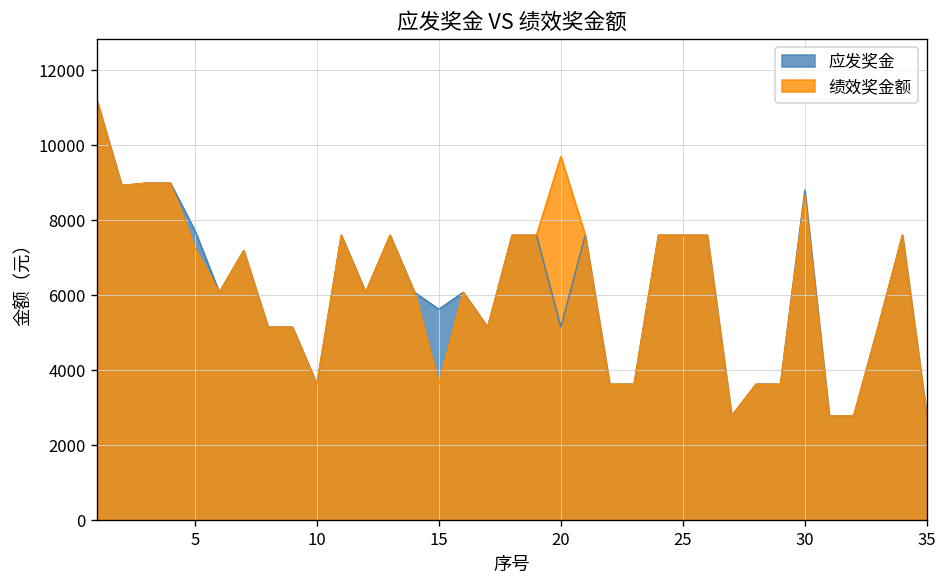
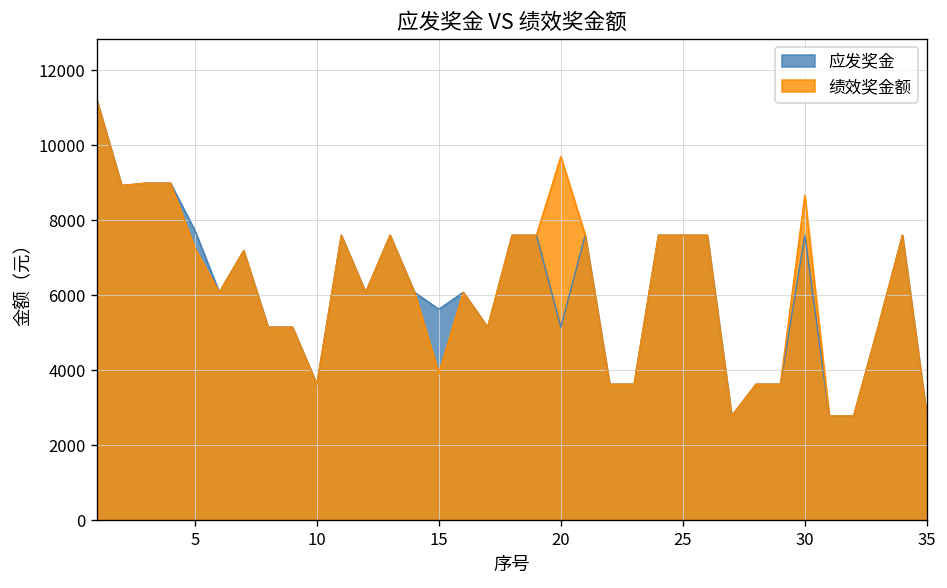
绩效奖金额, 15: 3600 -> 3900
应发奖金, 30: 8800 -> 7600
